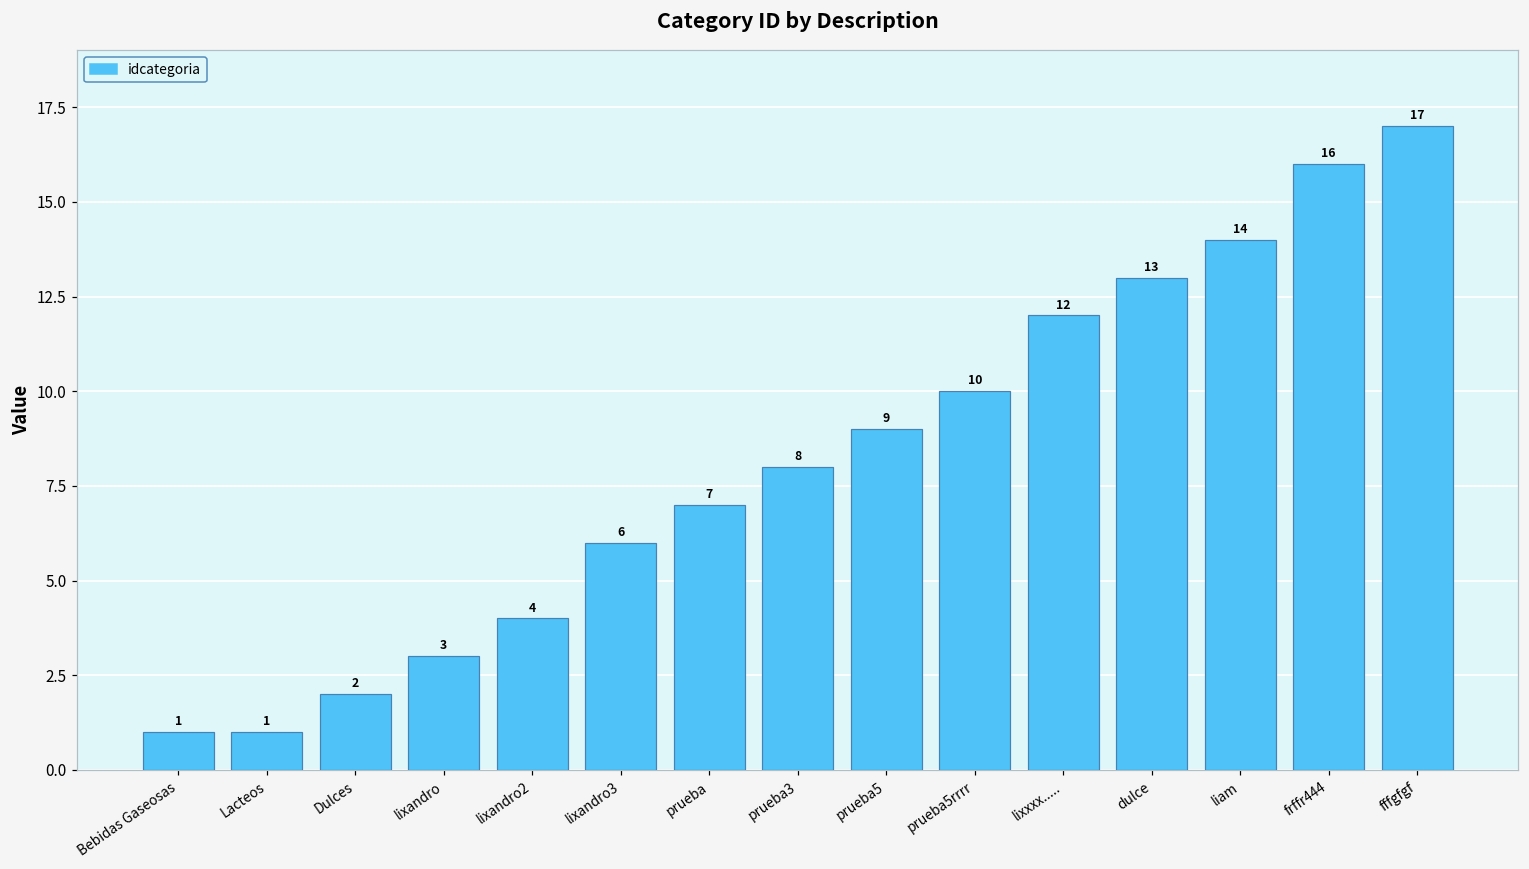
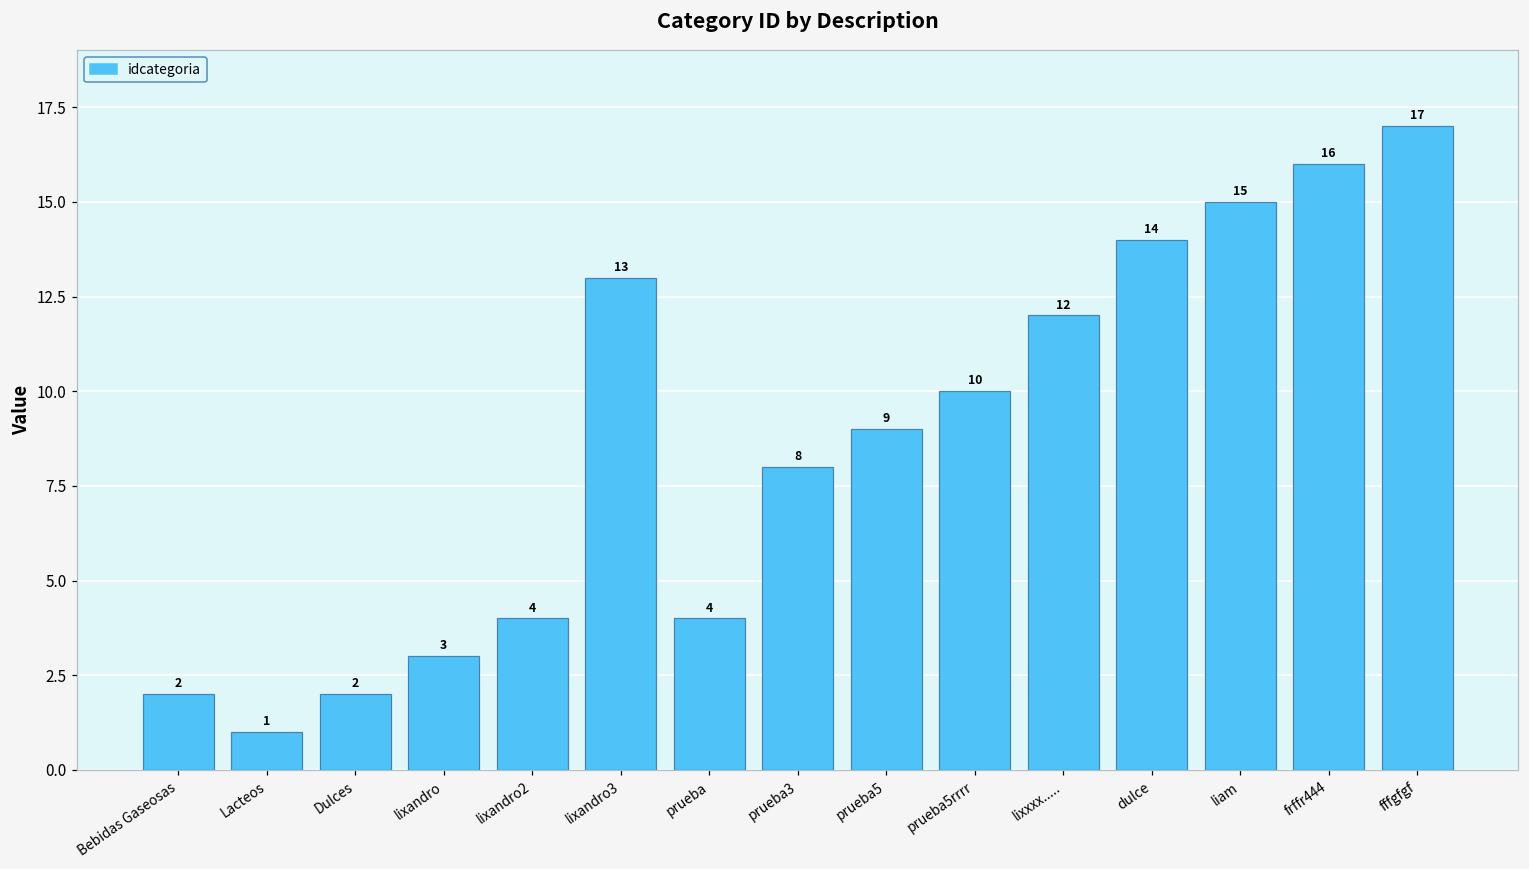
Bebidas Gaseosas: 1 -> 2
lixandro3: 6 -> 13
prueba: 7 -> 4
dulce: 13 -> 14
liam: 14 -> 15
